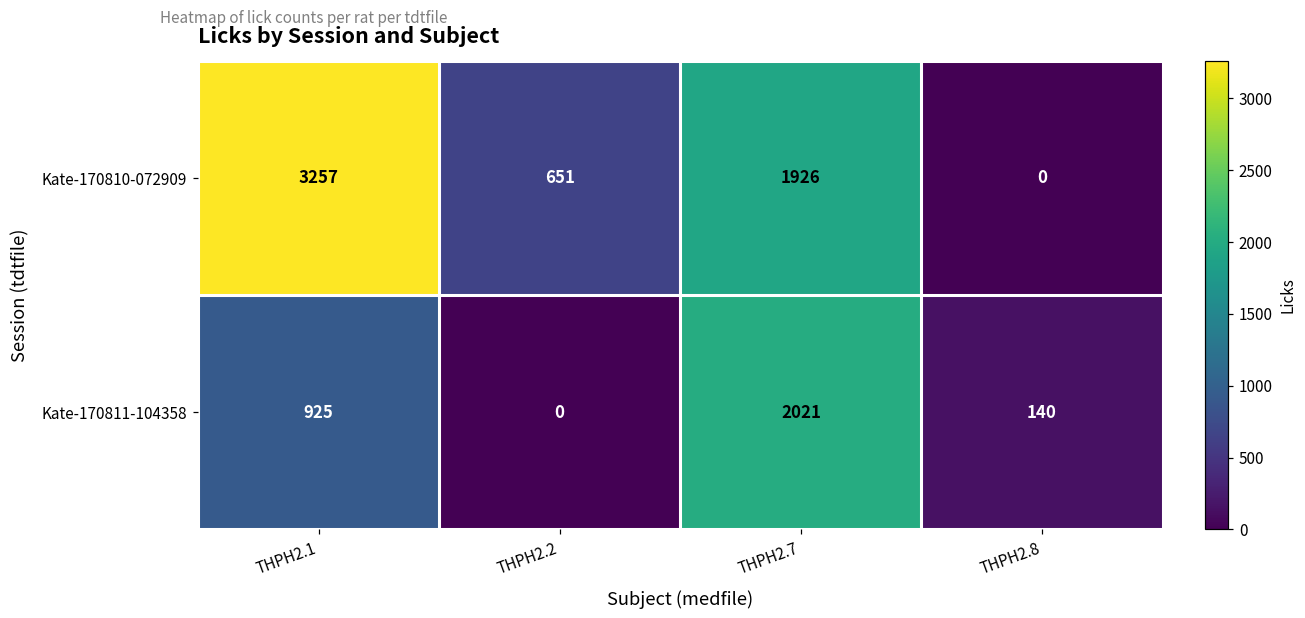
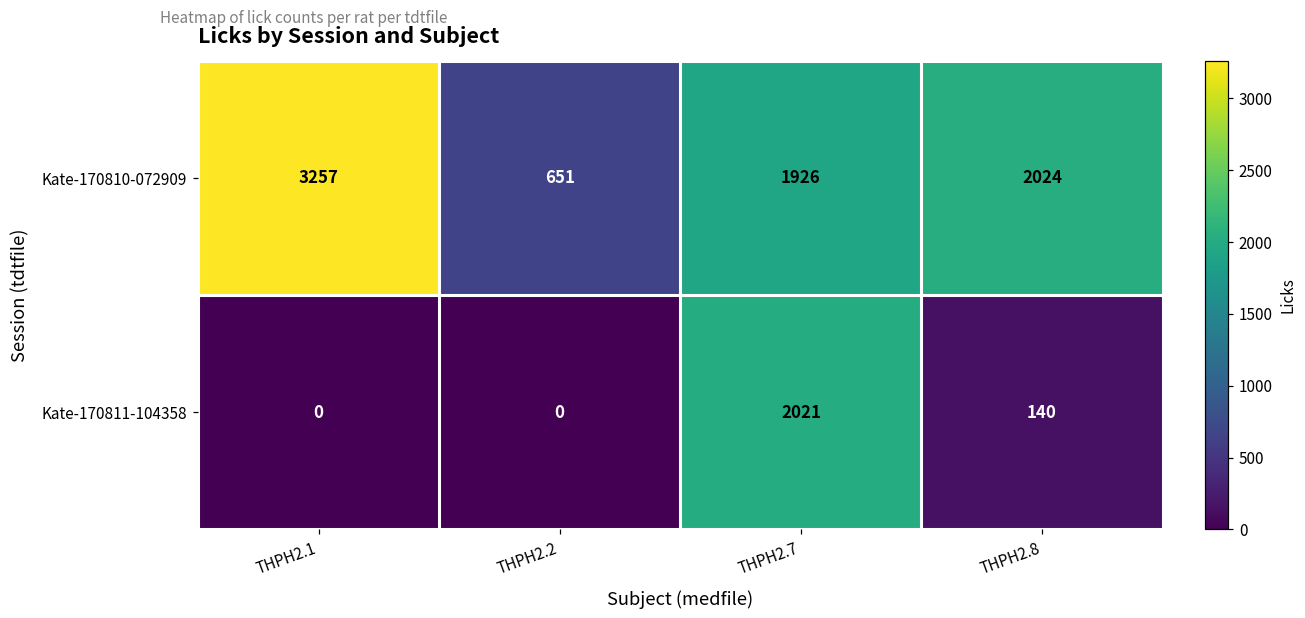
Kate-170810-072909, THPH2.8: 0 -> 2024
Kate-170811-104358, THPH2.1: 925 -> 0
